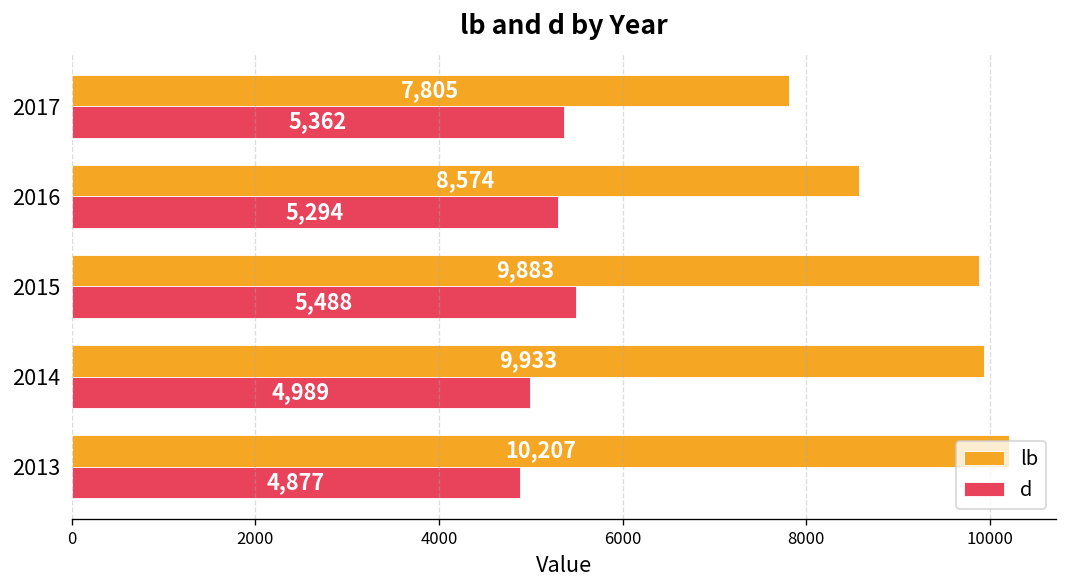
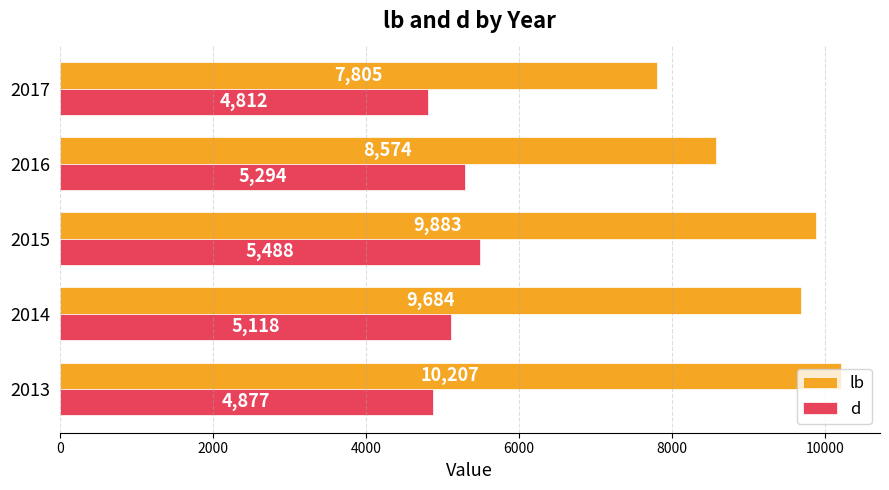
d, 2017: 5,362 -> 4,812
lb, 2014: 9,933 -> 9,684
d, 2014: 4,989 -> 5,118
